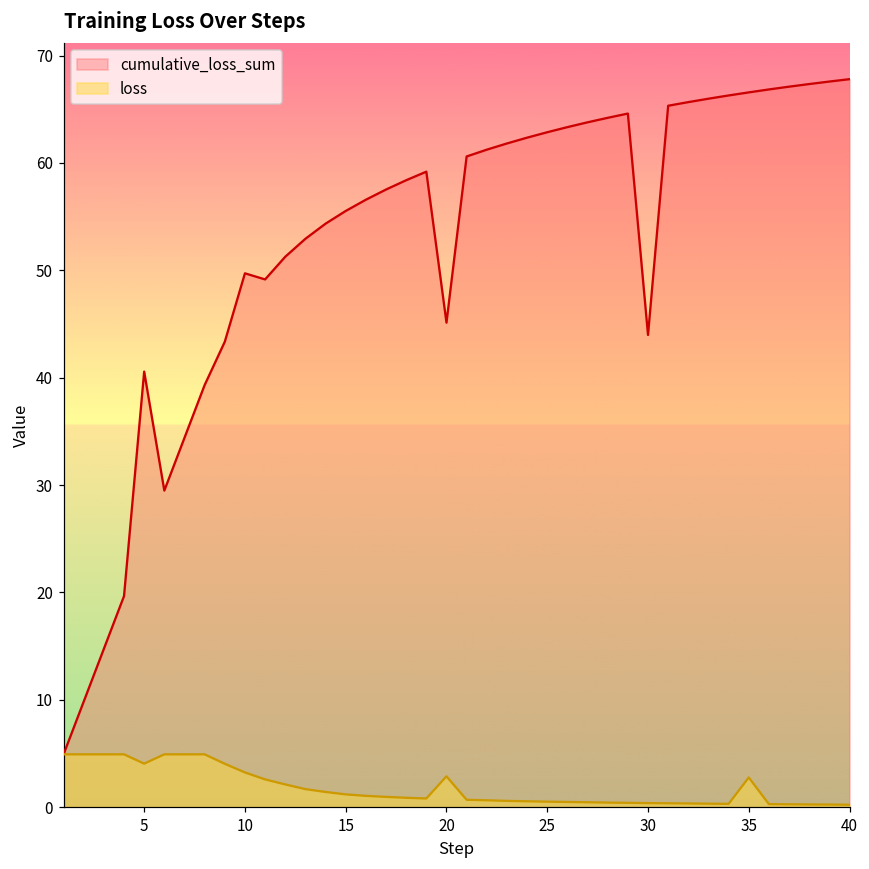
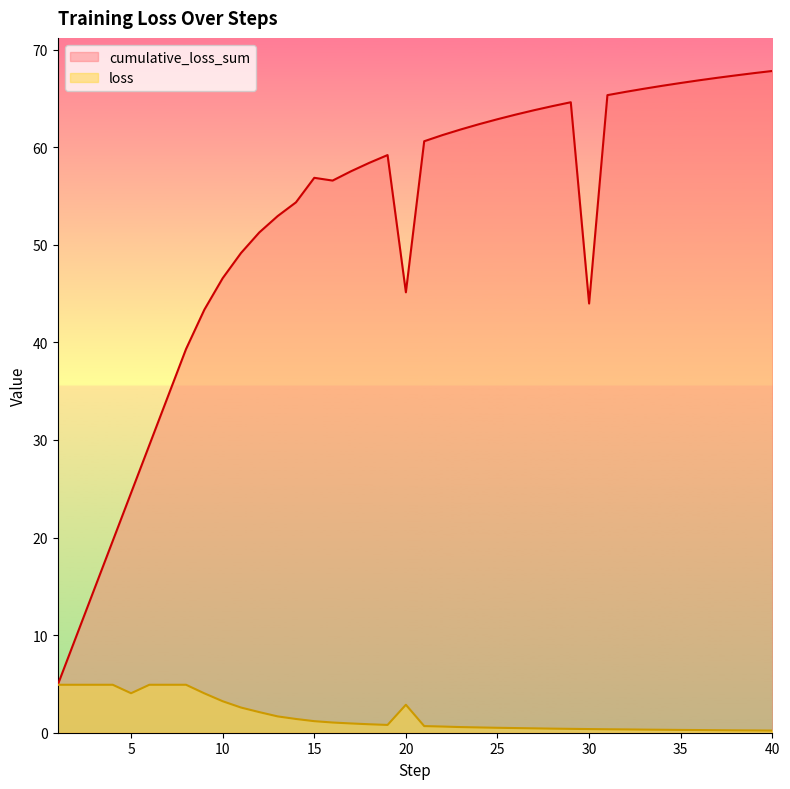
cumulative_loss_sum, 5: 41 -> 25
cumulative_loss_sum, 10: 50 -> 47
cumulative_loss_sum, 15: 56 -> 57
loss, 35: 3 -> 0
